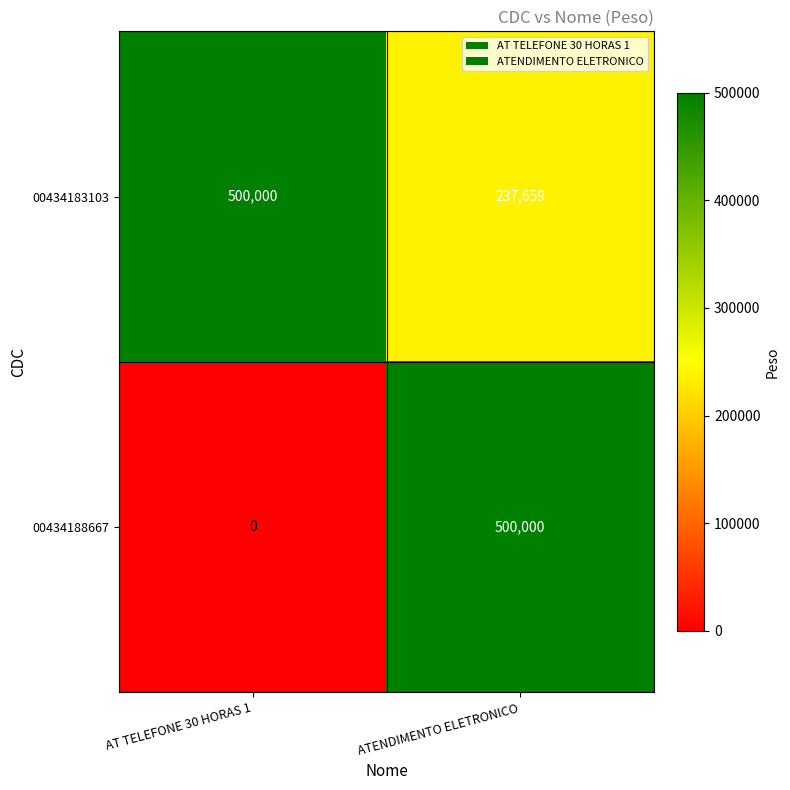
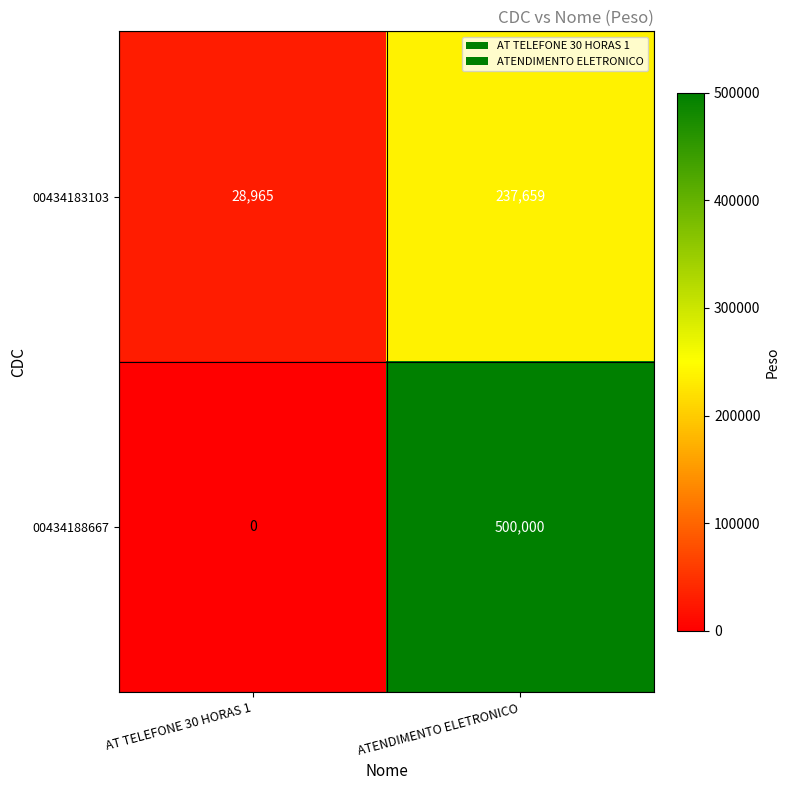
00434183103, AT TELEFONE 30 HORAS 1: 500,000 -> 28,965
